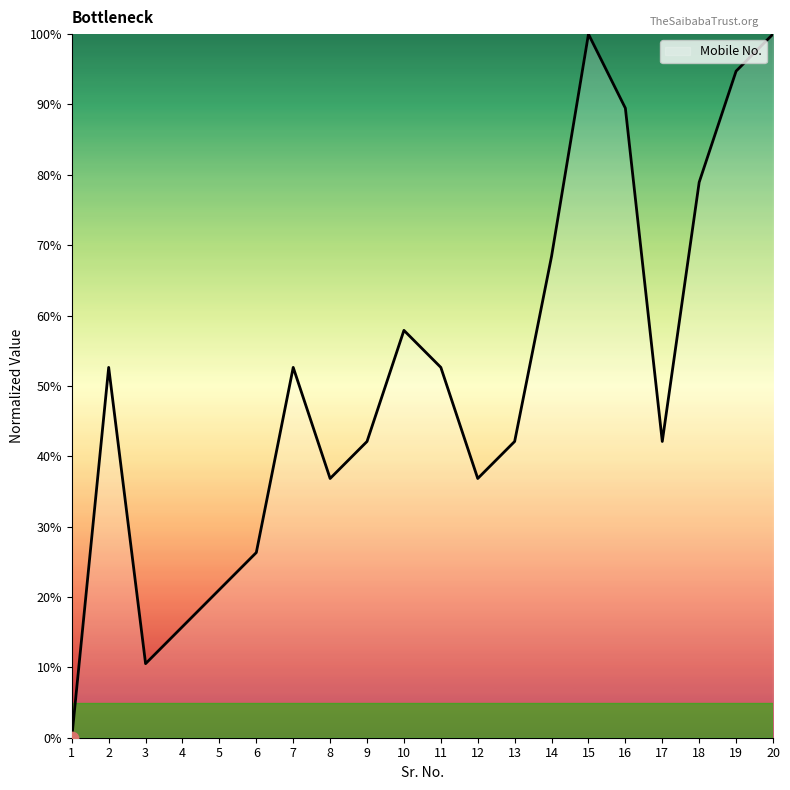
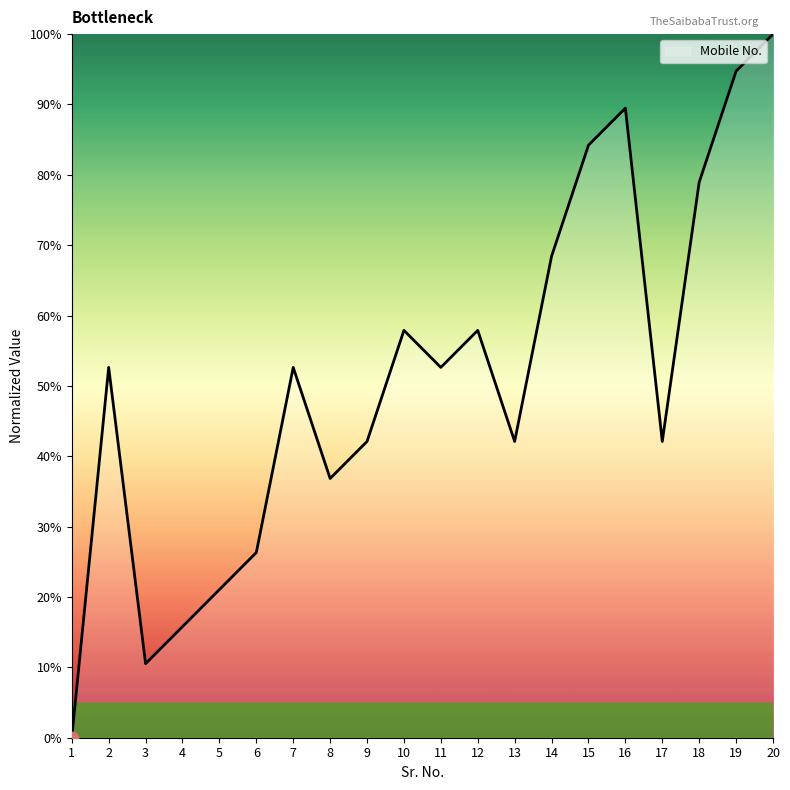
Mobile No., 12: 37% -> 58%
Mobile No., 15: 100% -> 84%
